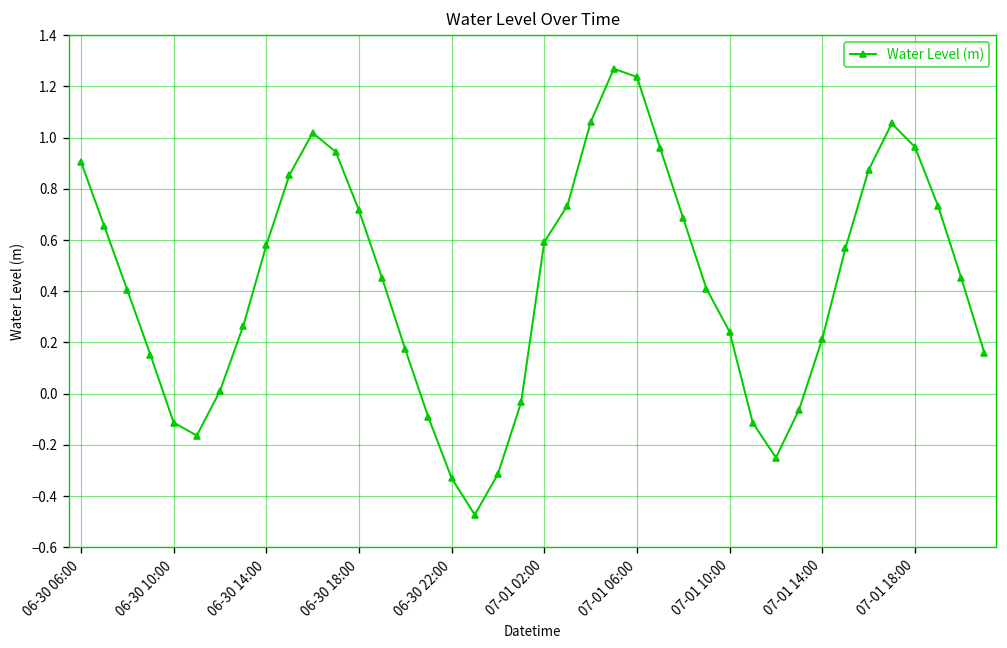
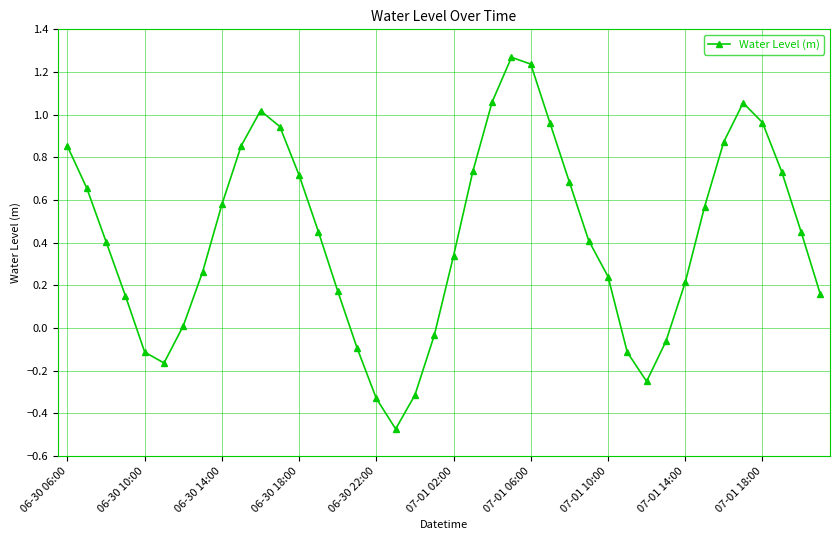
06-30 06:00: 0.91 -> 0.85
07-01 02:00: 0.59 -> 0.34
